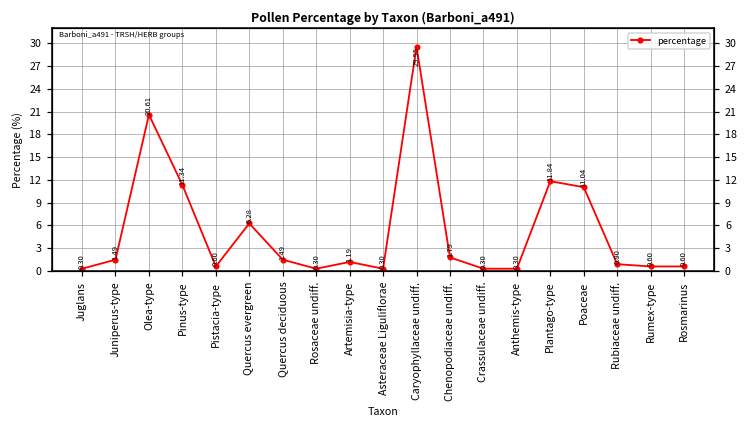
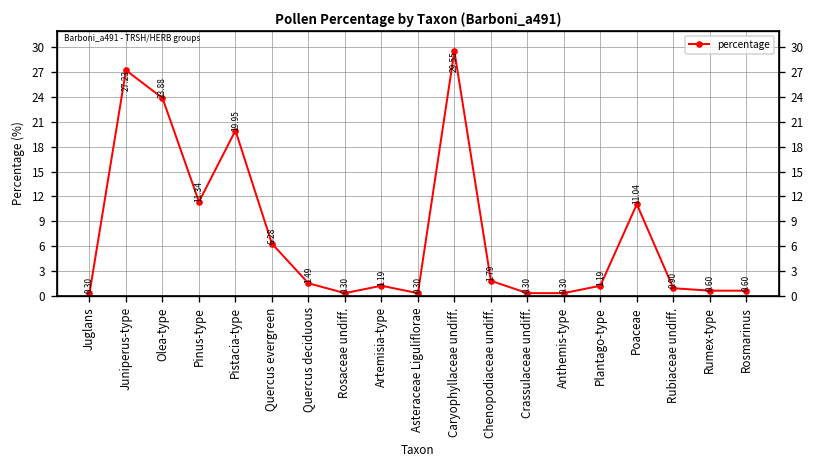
Juniperus-type: 1.49 -> 27.23
Olea-type: 20.61 -> 23.88
Pistacia-type: 0.60 -> 19.95
Plantago-type: 11.84 -> 1.19
